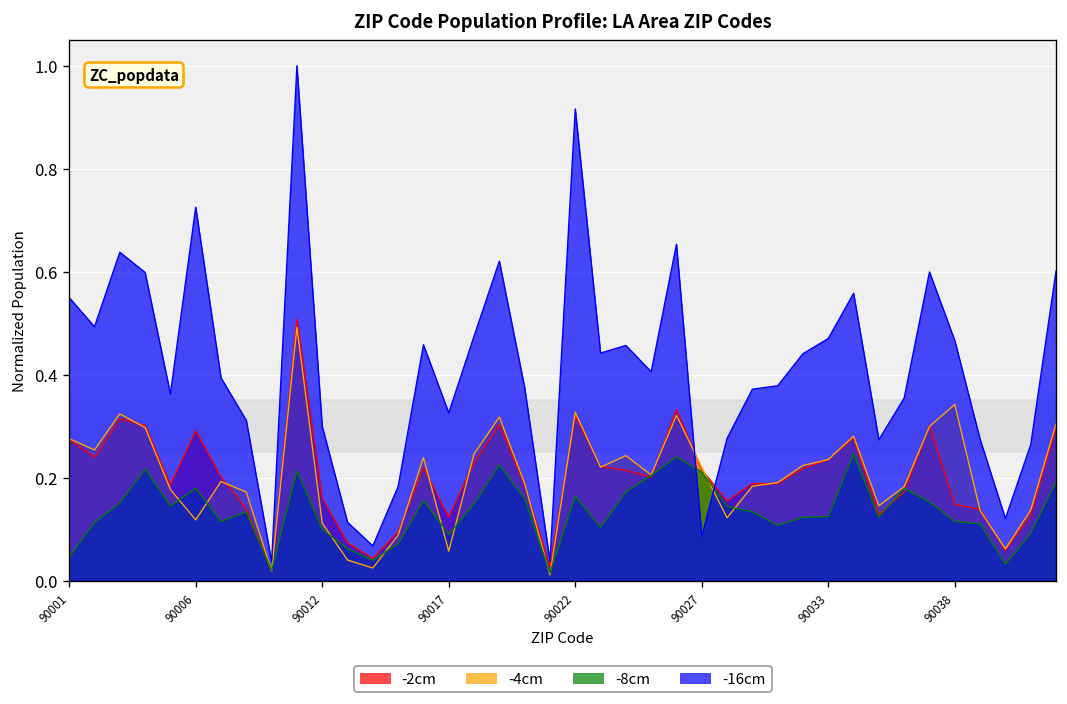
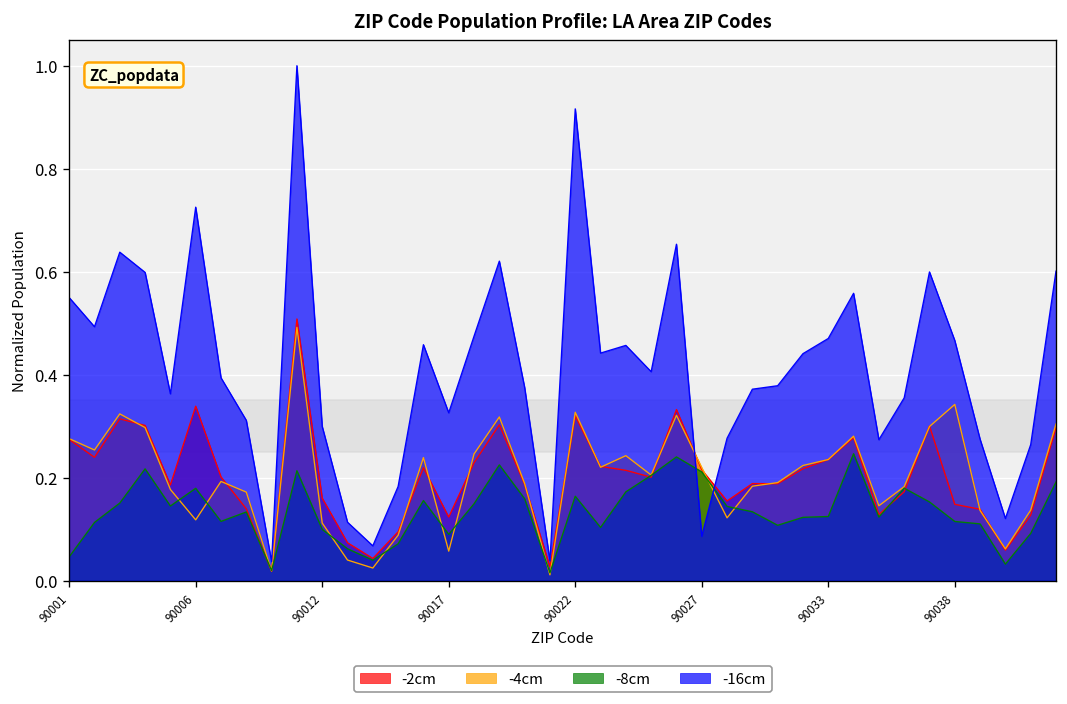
-2cm, 90006: 0.29 -> 0.34
